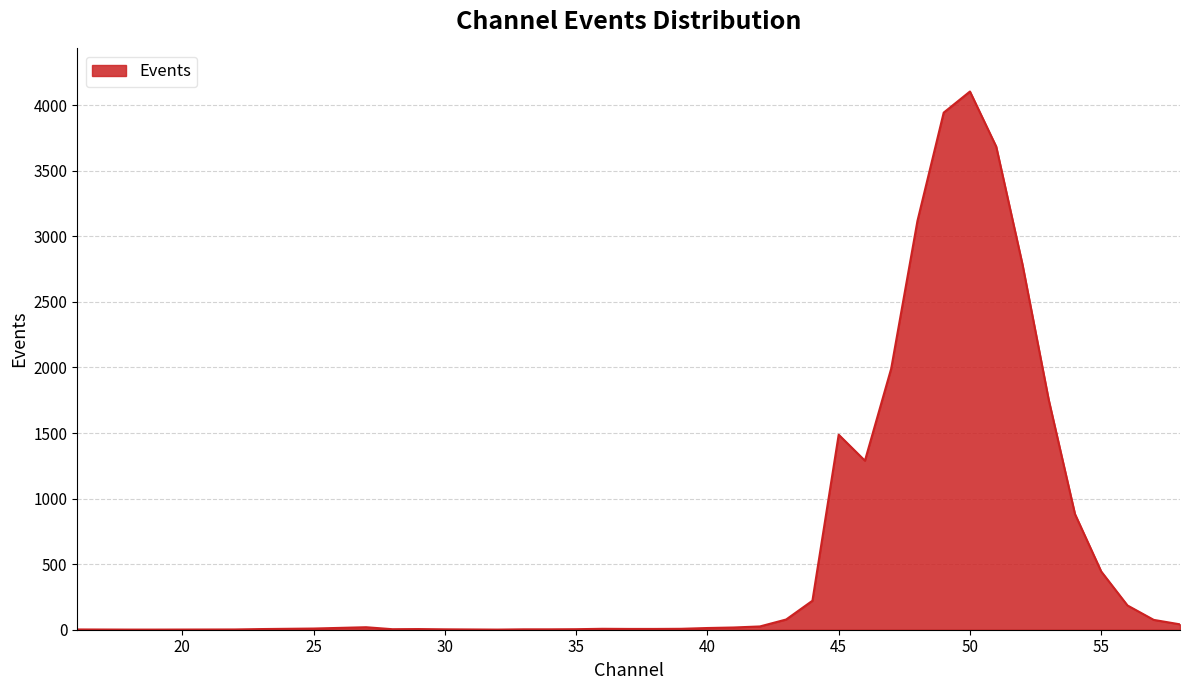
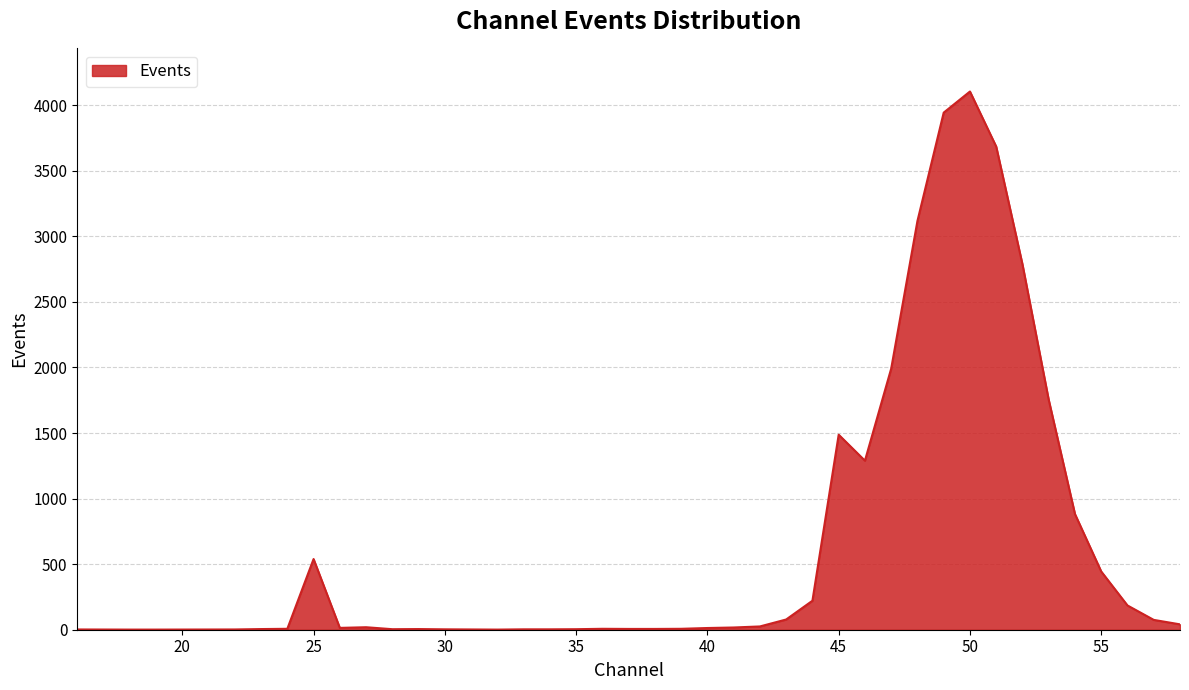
25: 10 -> 540
